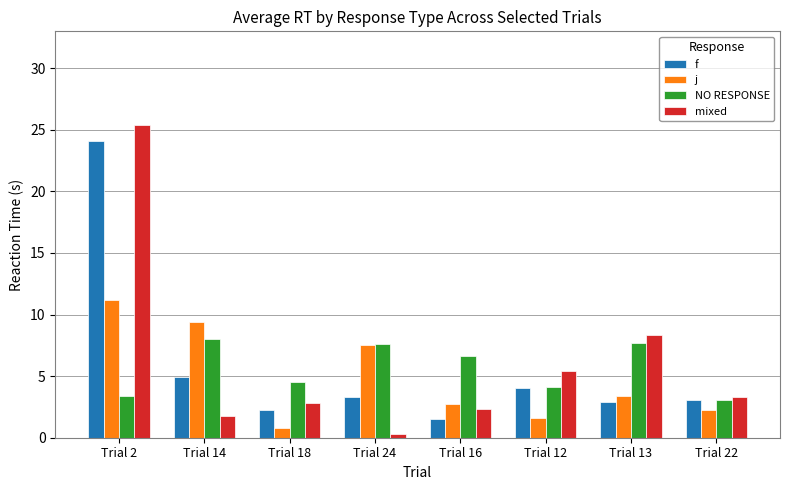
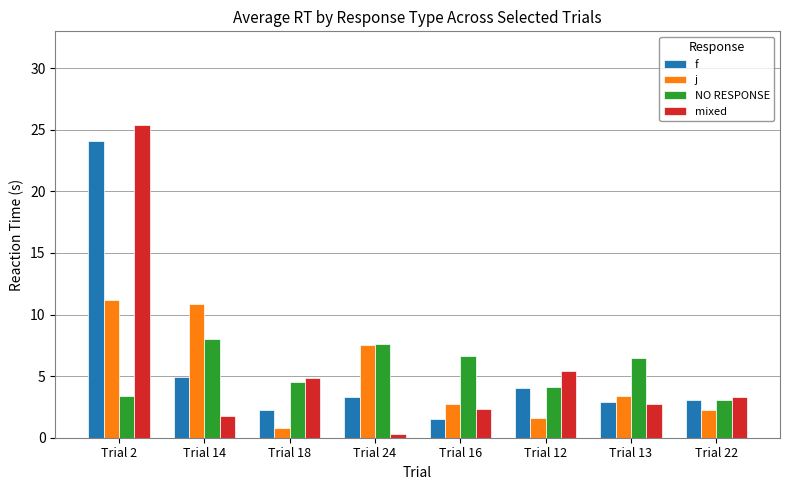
j, Trial 14: 9.4 -> 10.8
mixed, Trial 18: 2.8 -> 4.8
NO RESPONSE, Trial 13: 7.7 -> 6.5
mixed, Trial 13: 8.4 -> 2.8
